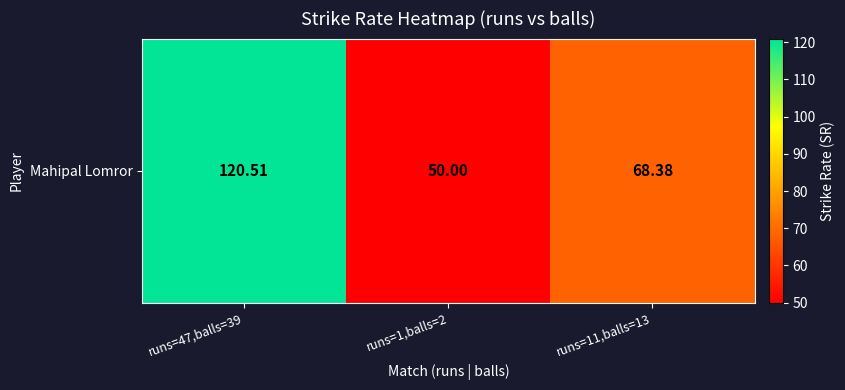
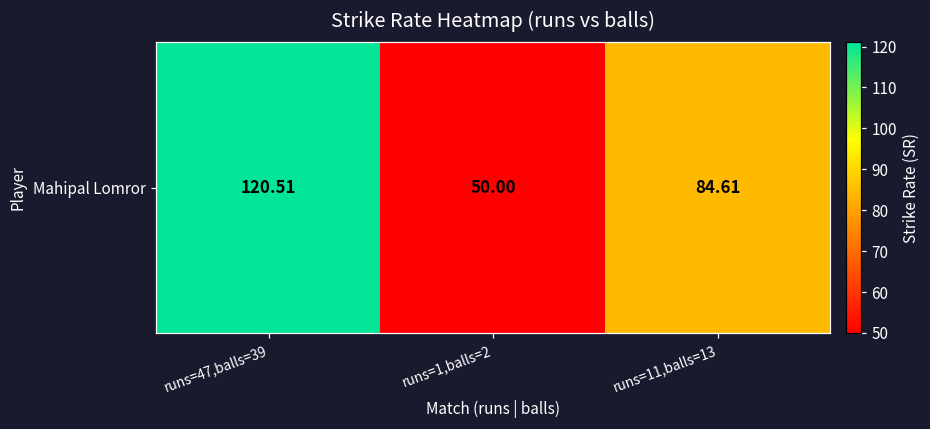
Mahipal Lomror, runs=11,balls=13: 68.38 -> 84.61
